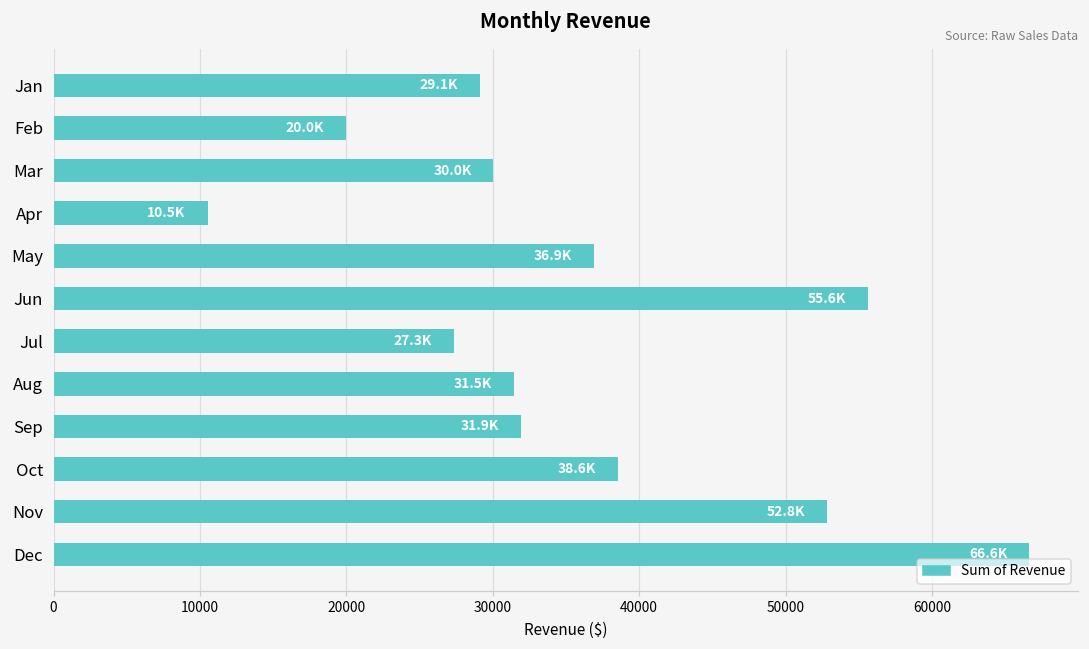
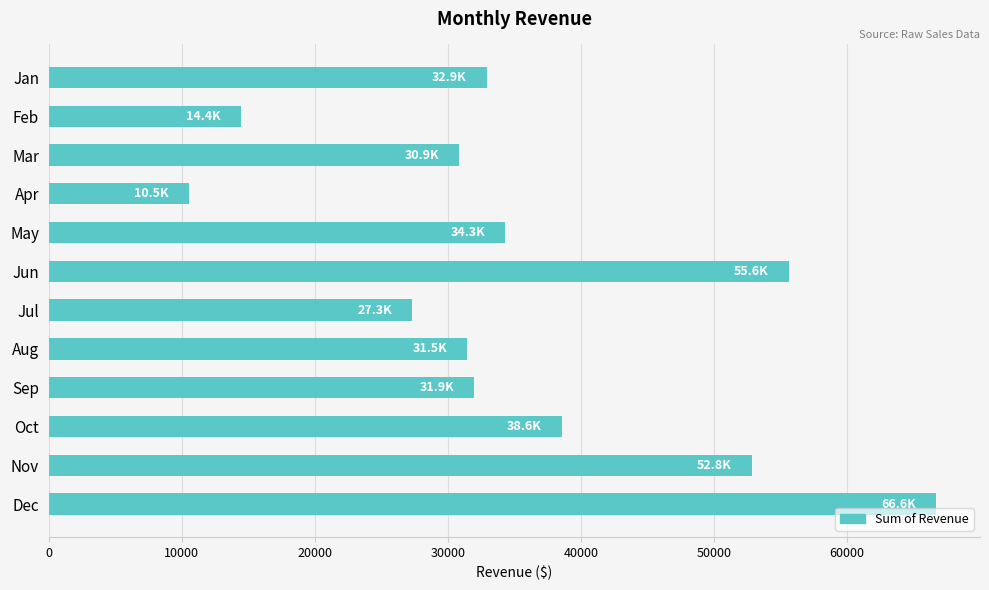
Jan: 29.1K -> 32.9K
Feb: 20.0K -> 14.4K
Mar: 30.0K -> 30.9K
May: 36.9K -> 34.3K
